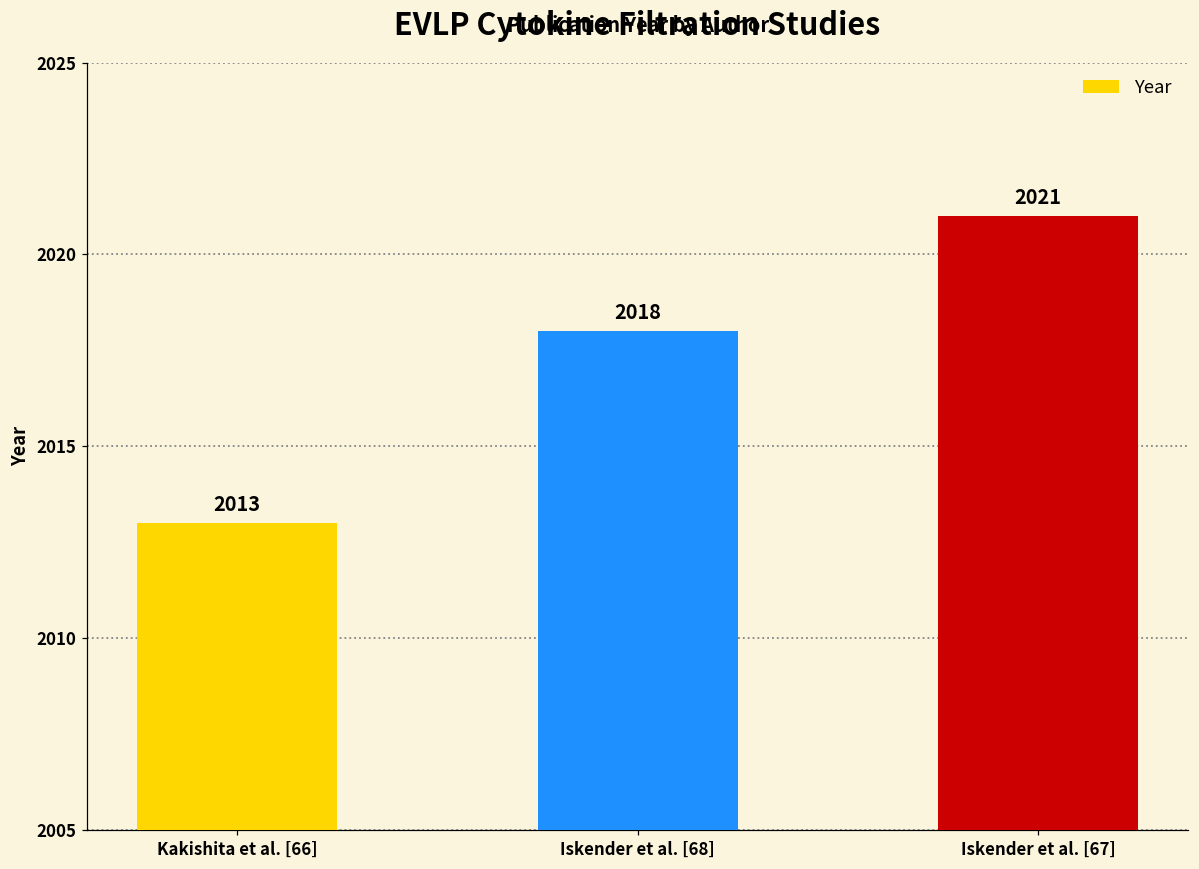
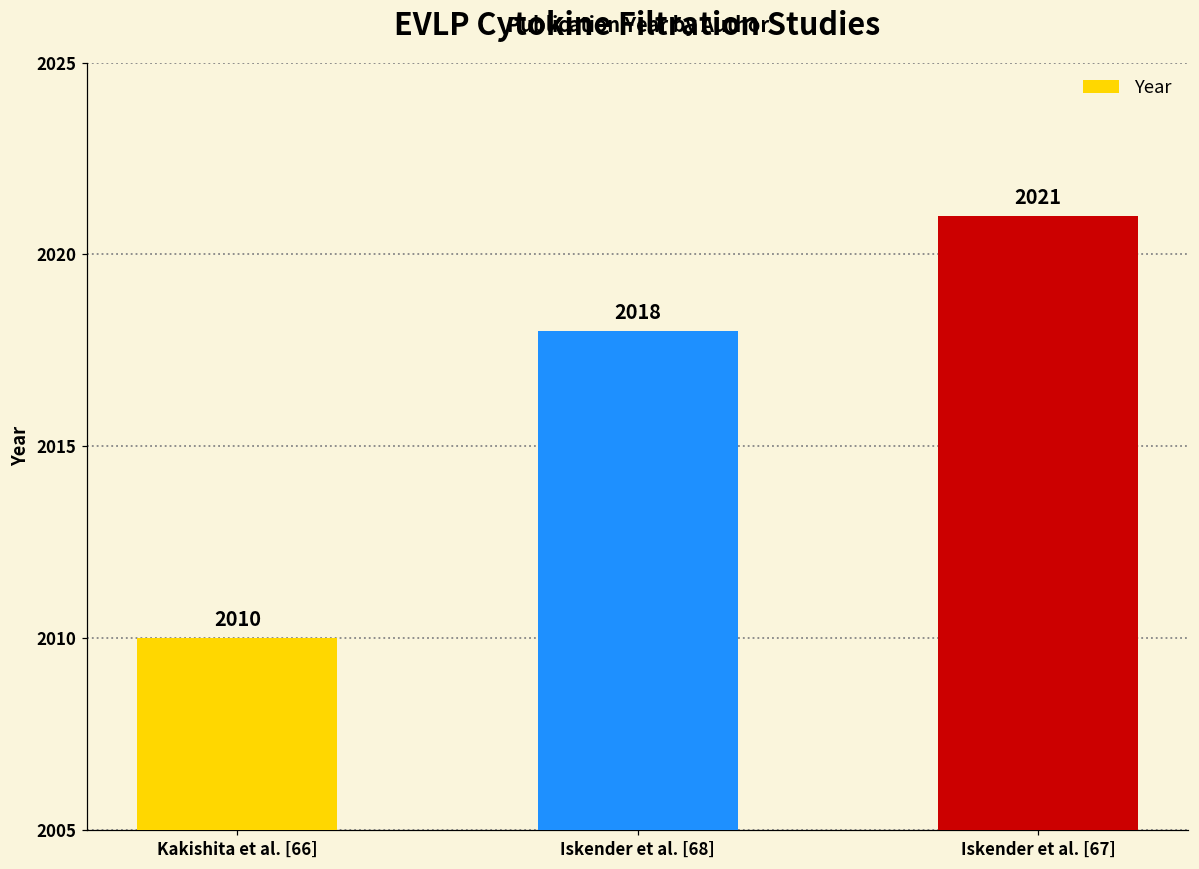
Kakishita et al. [66]: 2013 -> 2010
